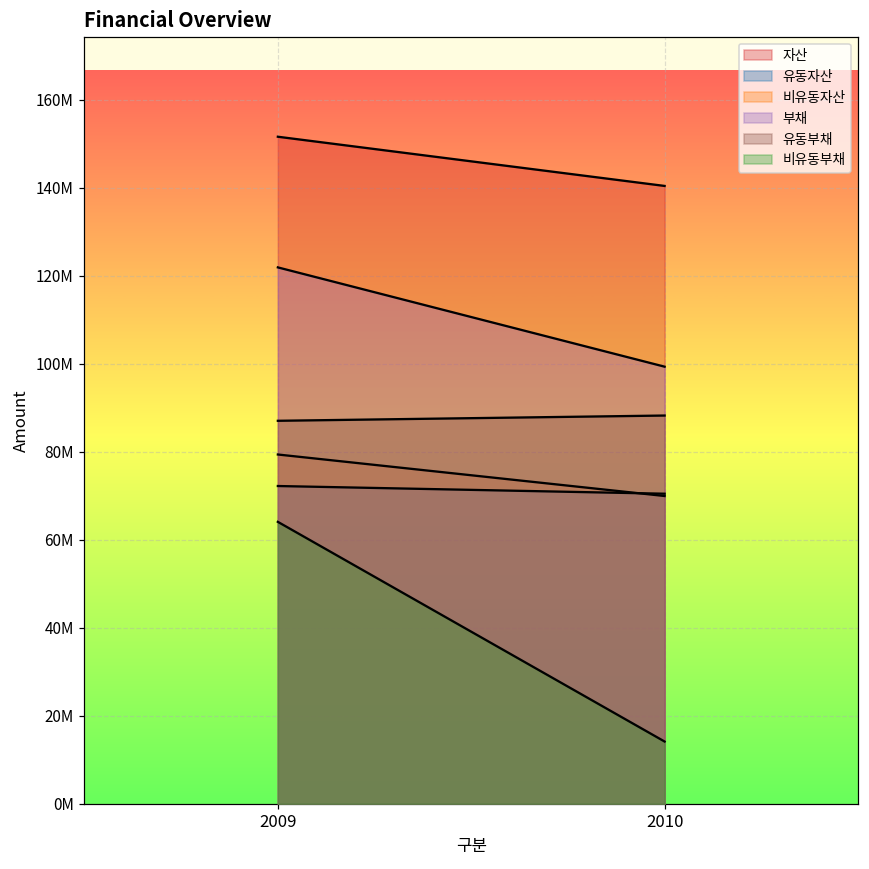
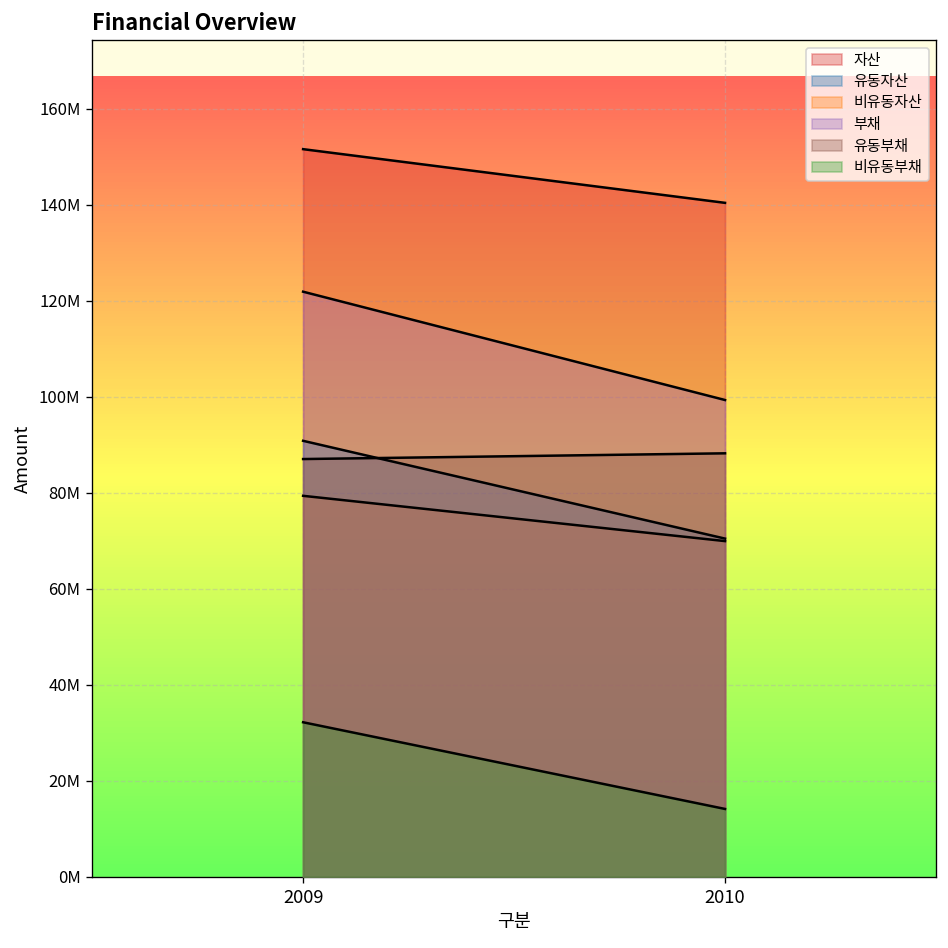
유동자산, 2009: 72000000 -> 91000000
비유동부채, 2009: 64000000 -> 32000000
